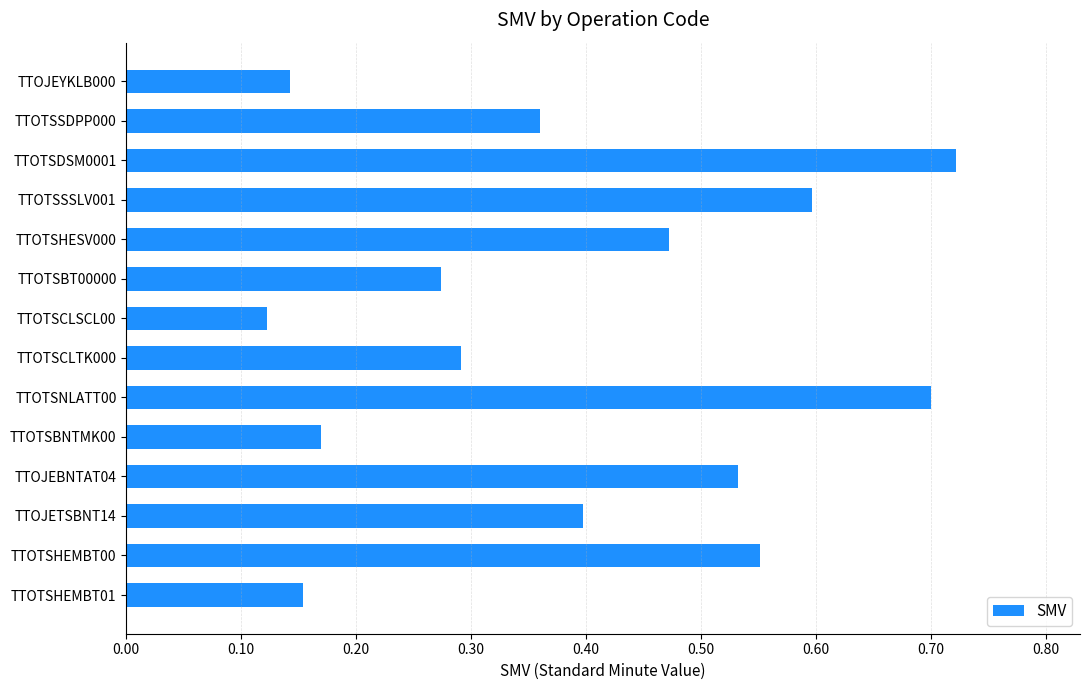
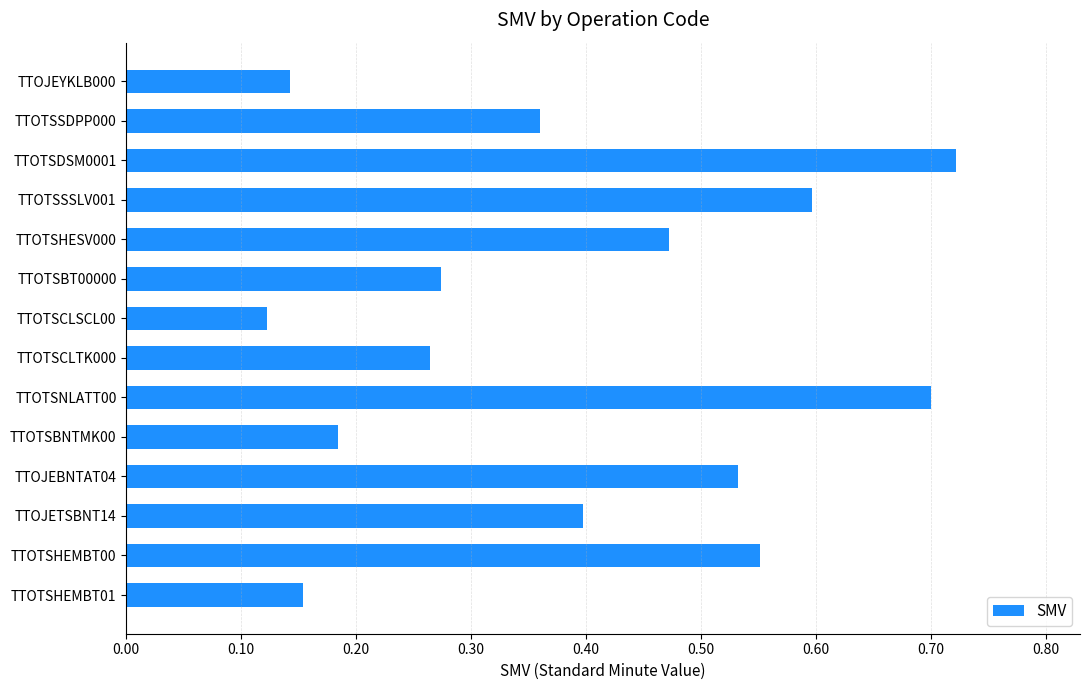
TTOTSCLTK000: 0.291 -> 0.264
TTOTSBNTMK00: 0.170 -> 0.184
